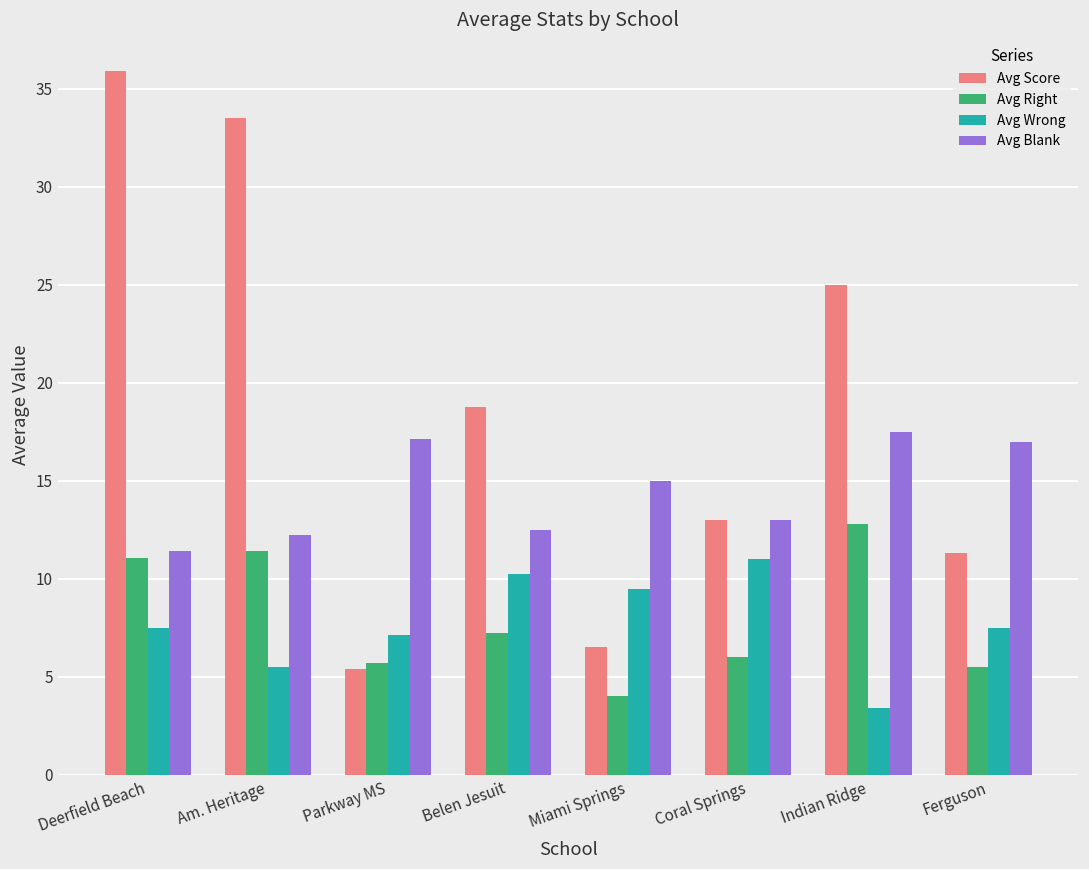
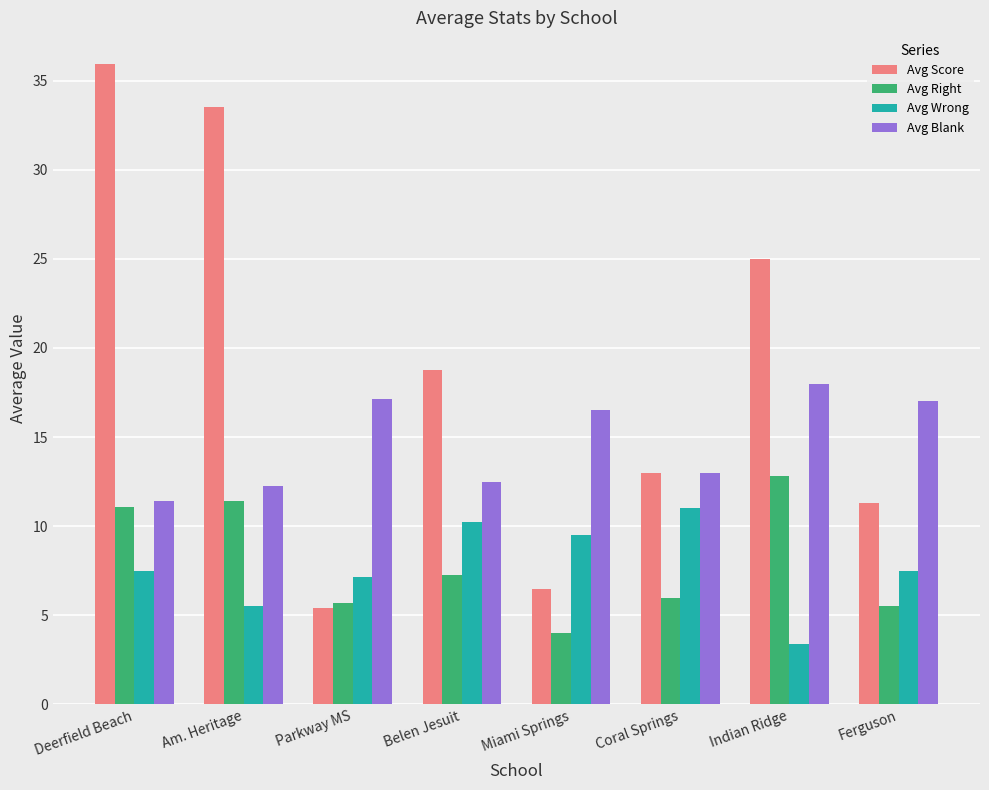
Avg Blank, Miami Springs: 15.0 -> 16.5
Avg Blank, Indian Ridge: 17.5 -> 18.0
